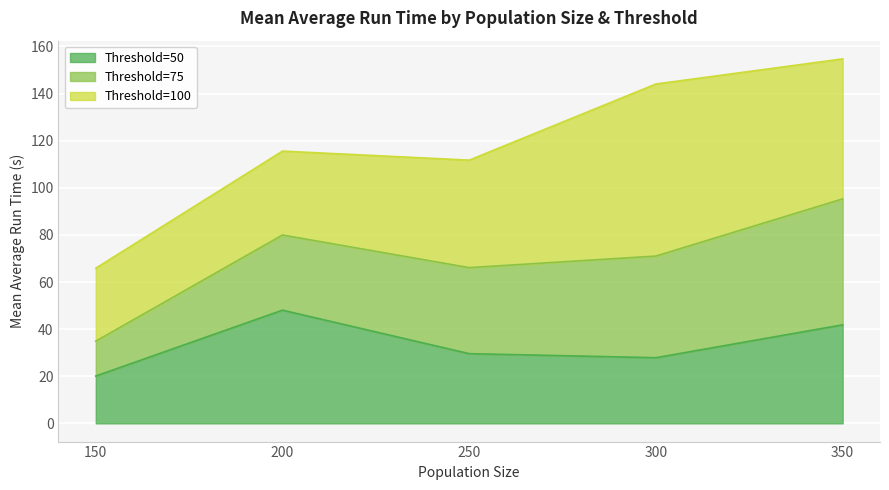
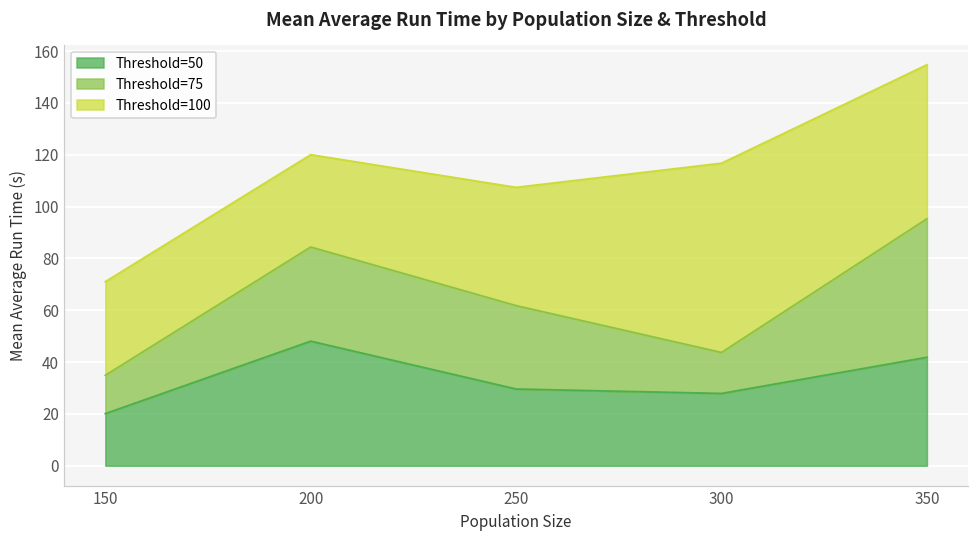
Threshold=100, 150: 31 -> 36
Threshold=75, 200: 32 -> 36
Threshold=75, 250: 37 -> 32
Threshold=75, 300: 43 -> 16
